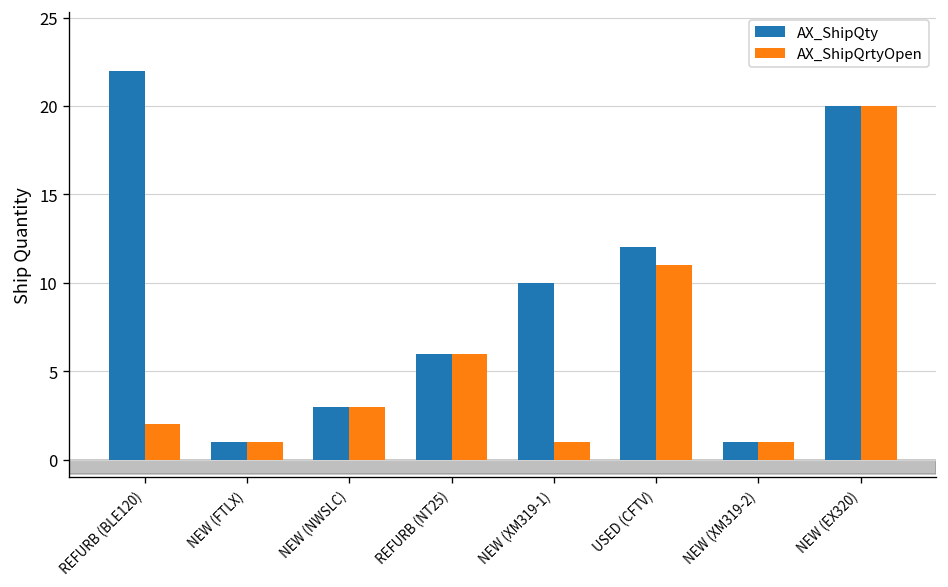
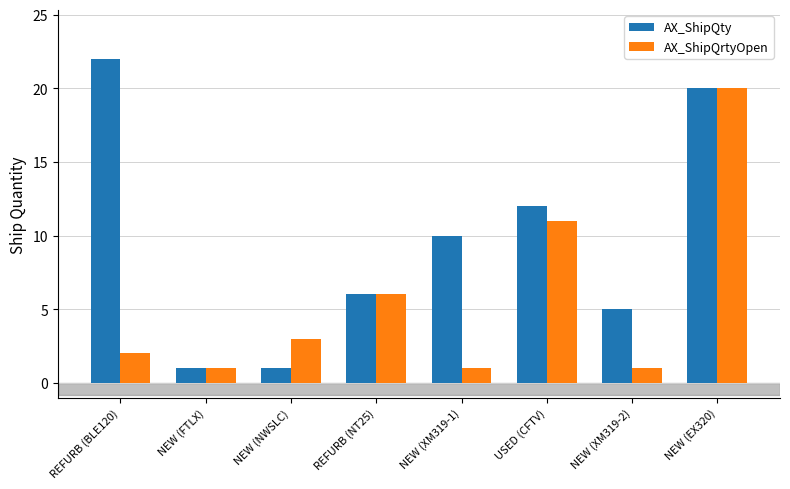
AX_ShipQty, NEW (NWSLC): 3 -> 1
AX_ShipQty, NEW (XM319-2): 1 -> 5
